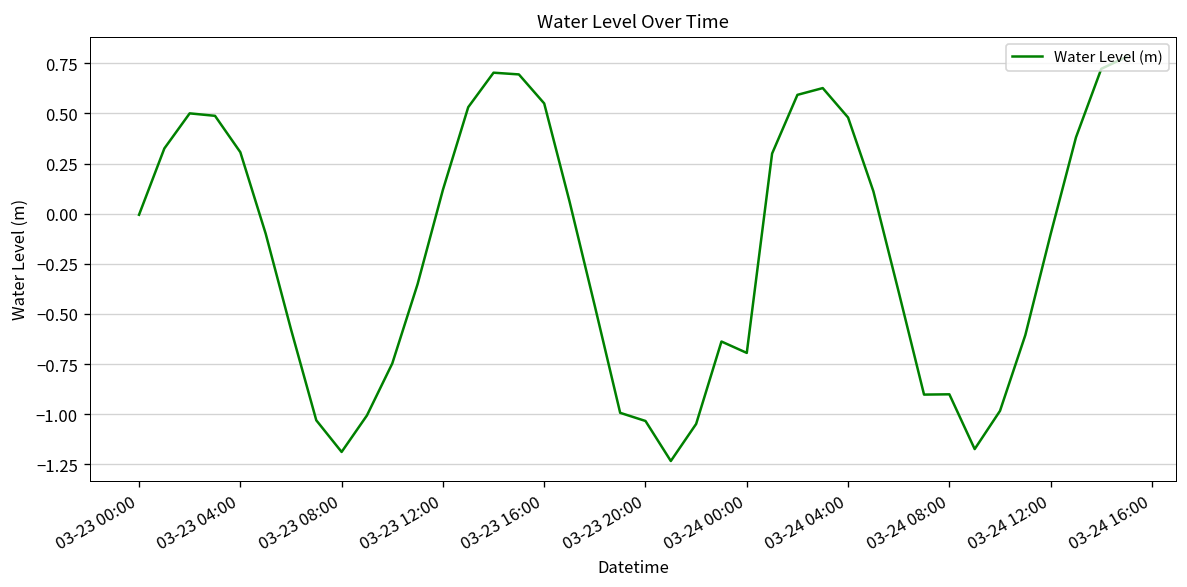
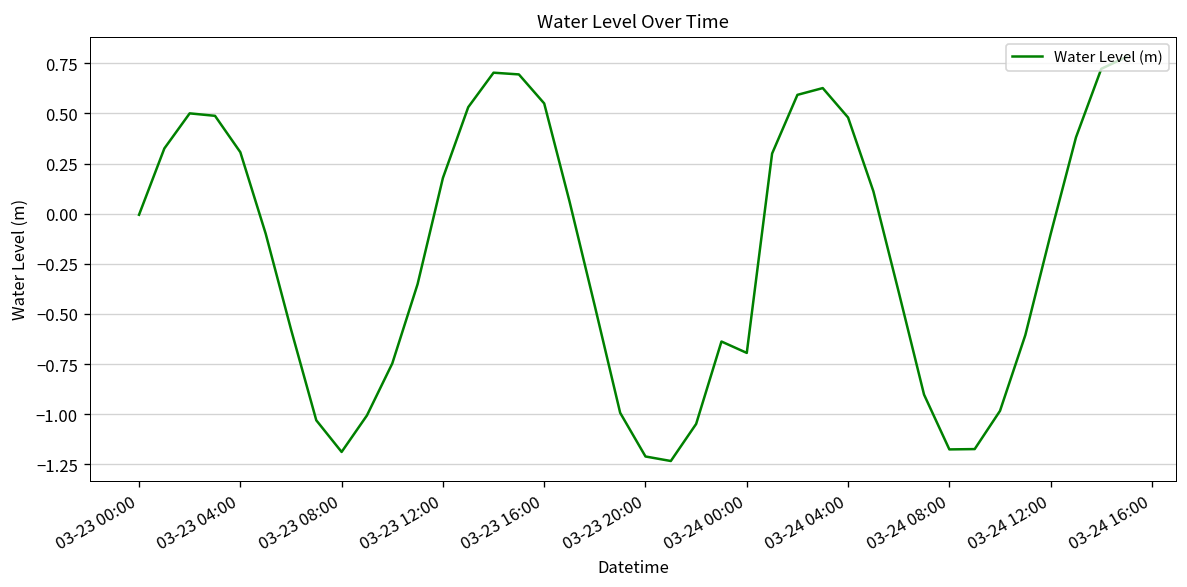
03-23 12:00: 0.12 -> 0.18
03-23 20:00: -1.03 -> -1.21
03-24 08:00: -0.90 -> -1.18
